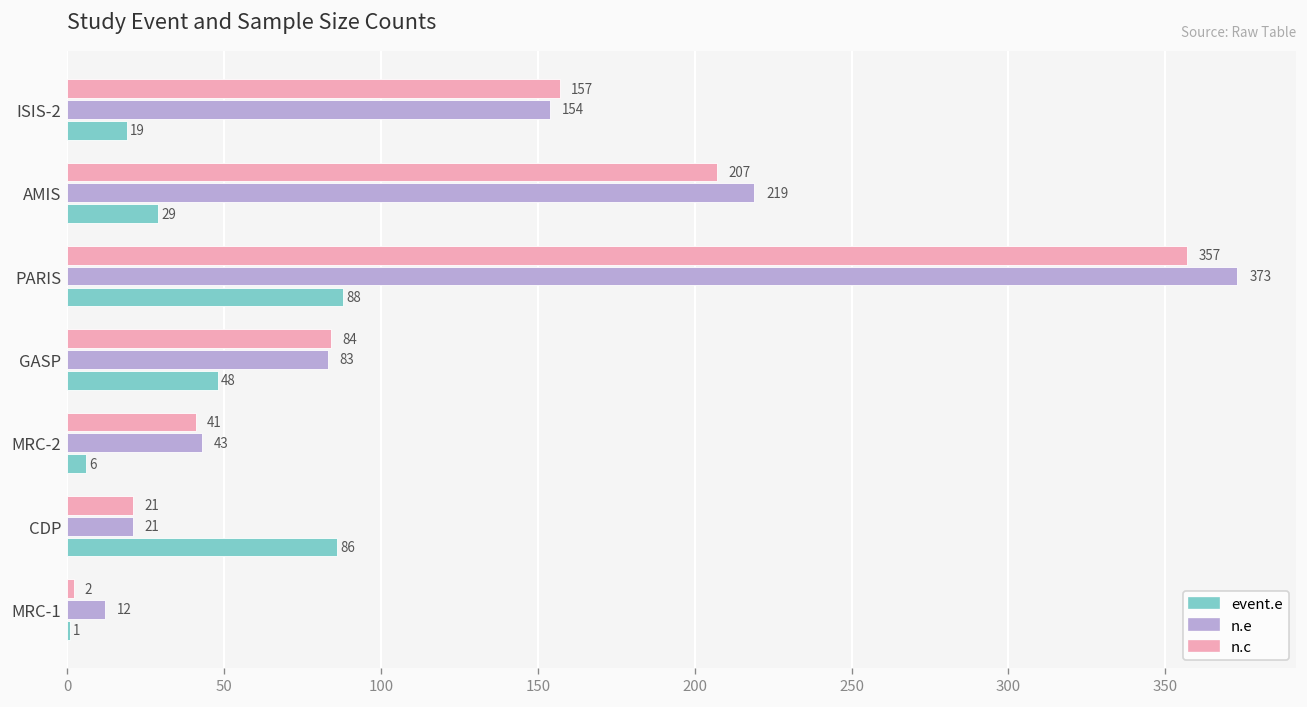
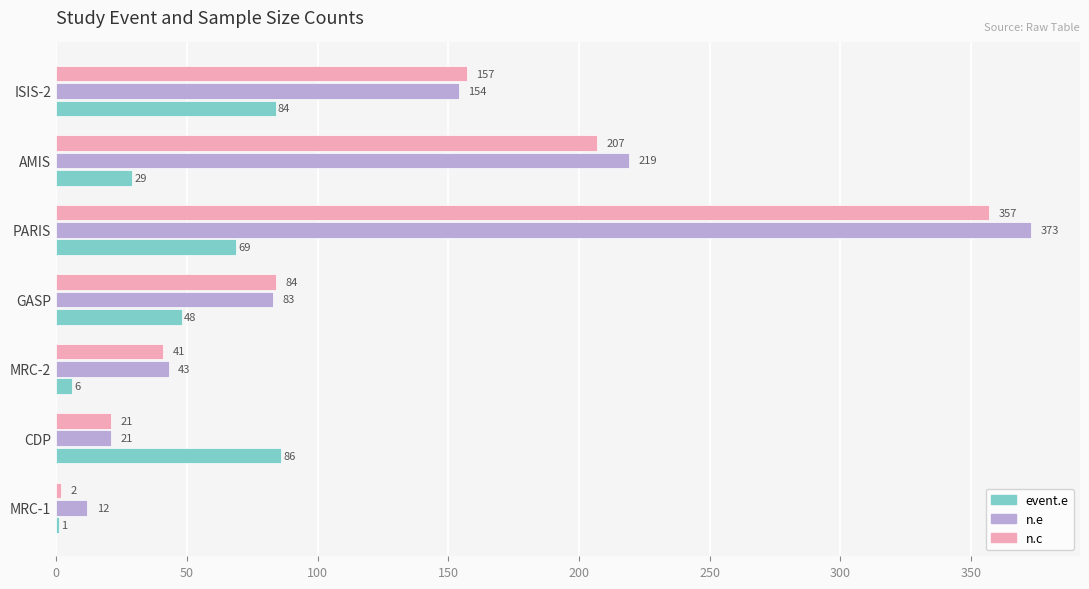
event.e, ISIS-2: 19 -> 84
event.e, PARIS: 88 -> 69
